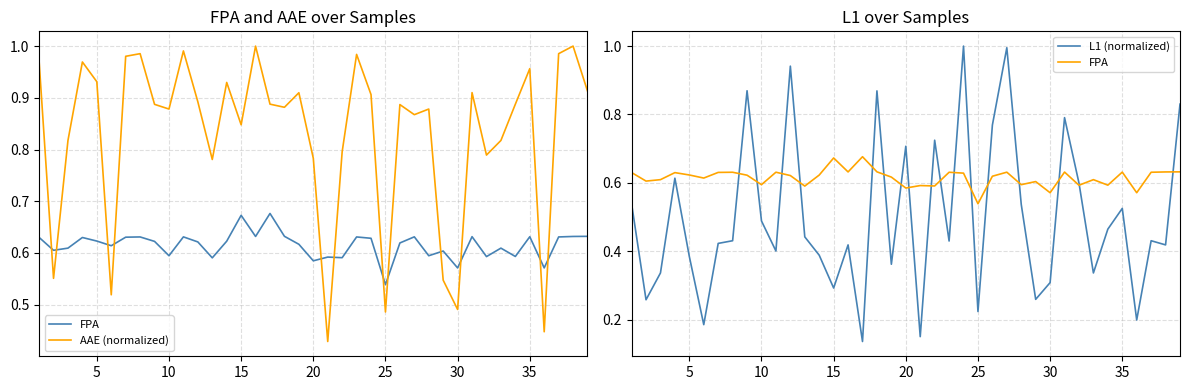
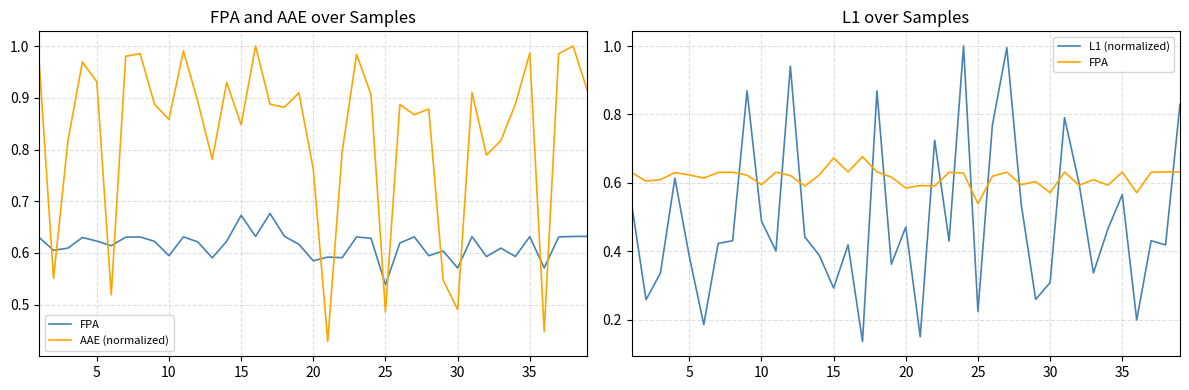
FPA and AAE over Samples, AAE (normalized), 10: 0.88 -> 0.86
FPA and AAE over Samples, AAE (normalized), 20: 0.78 -> 0.76
FPA and AAE over Samples, AAE (normalized), 35: 0.96 -> 0.99
L1 over Samples, L1 (normalized), 20: 0.71 -> 0.47
L1 over Samples, L1 (normalized), 35: 0.53 -> 0.57
